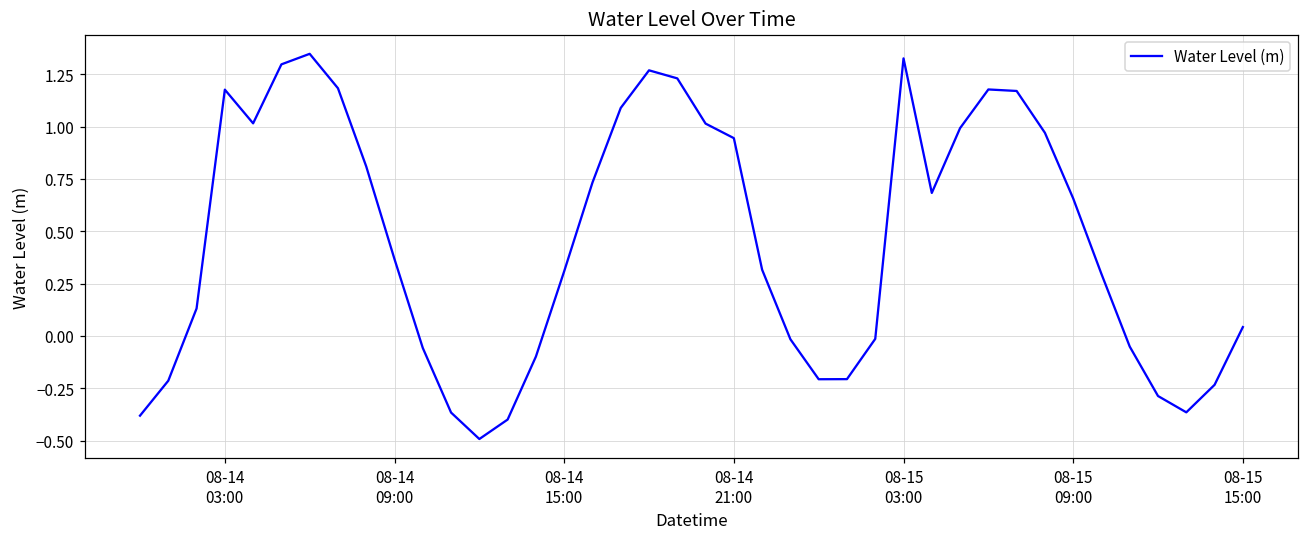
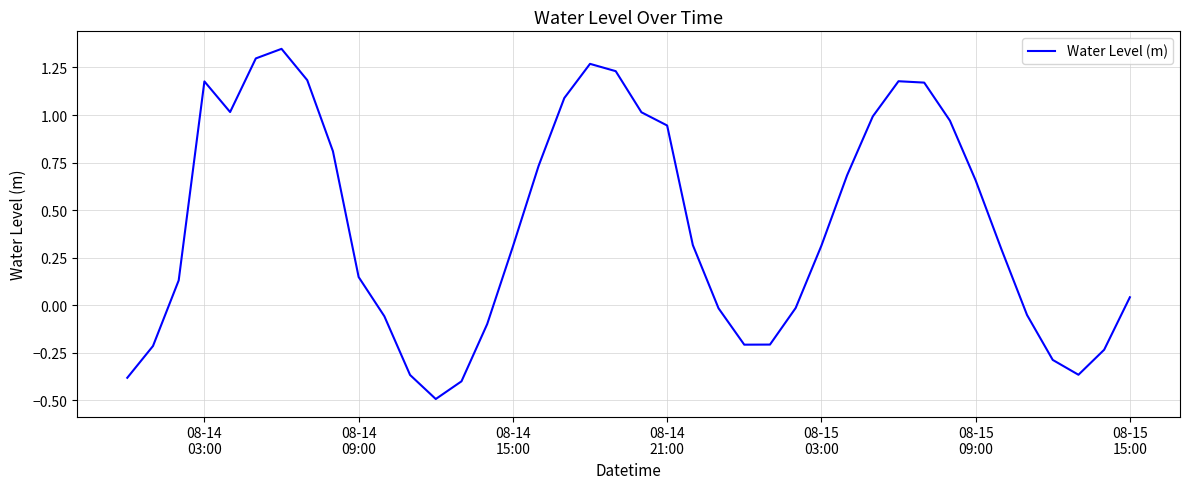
08-14 09:00: 0.37 -> 0.15
08-15 03:00: 1.33 -> 0.31
